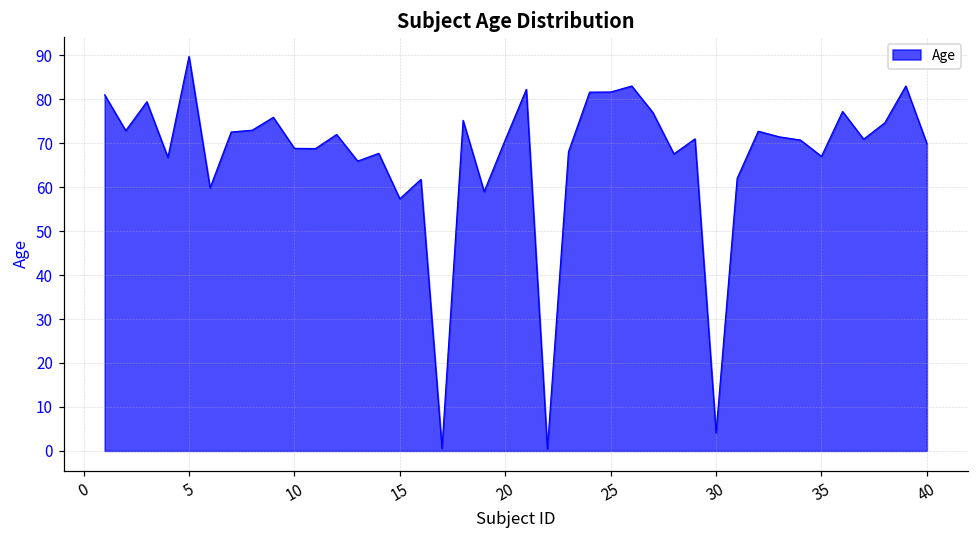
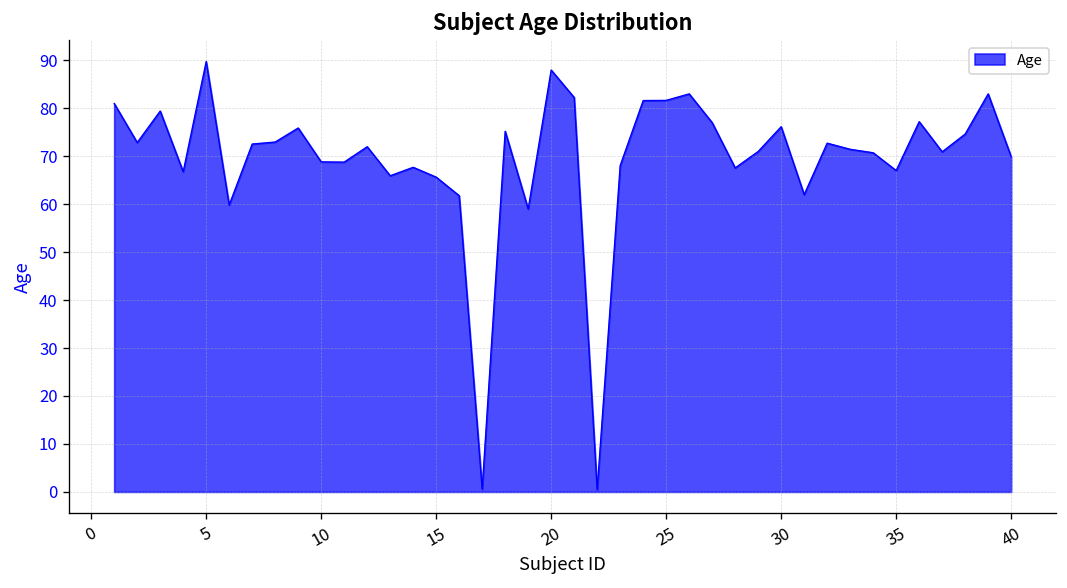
15: 57 -> 66
20: 71 -> 88
30: 4 -> 76
